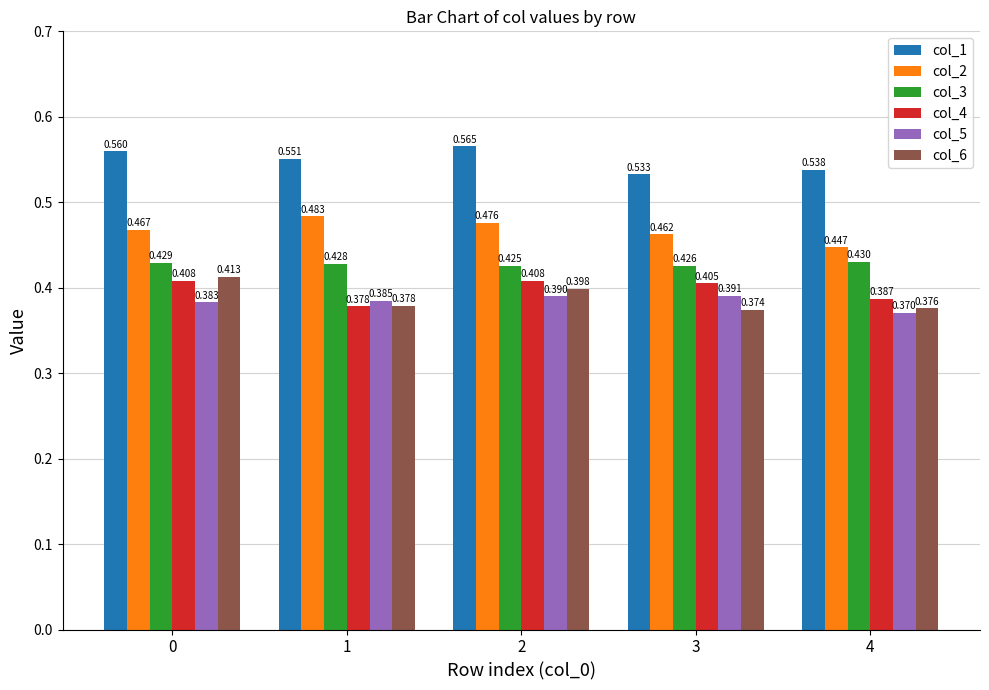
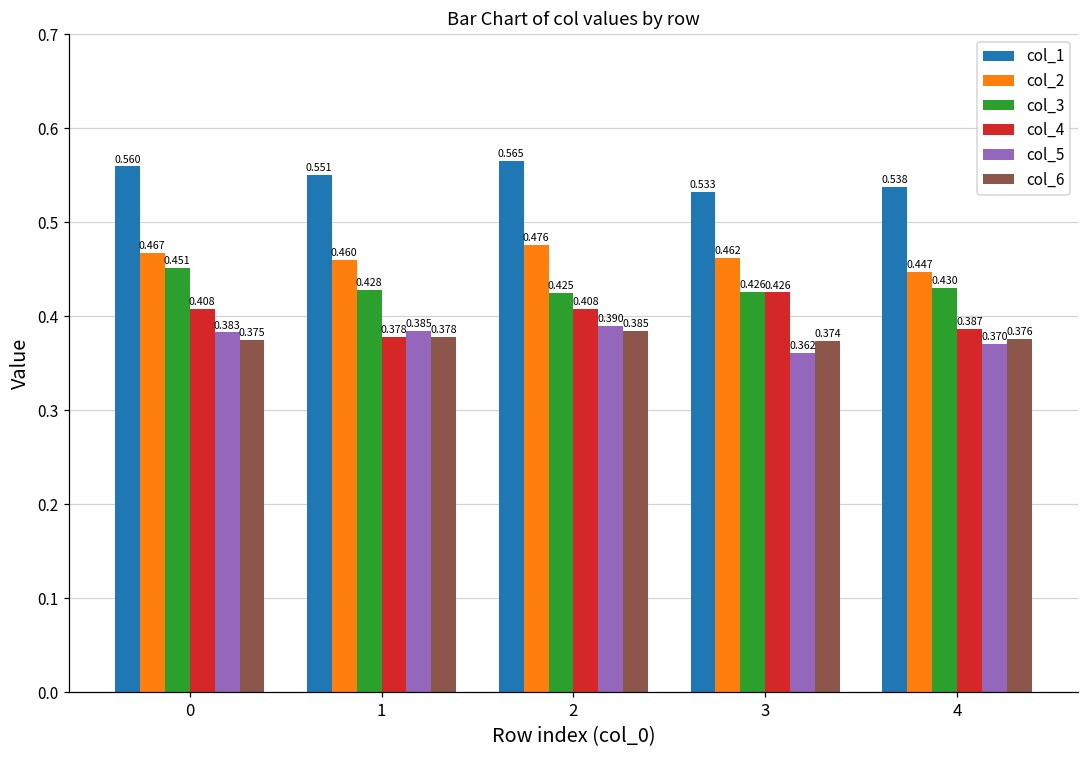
col_3, 0: 0.429 -> 0.451
col_6, 0: 0.413 -> 0.375
col_2, 1: 0.483 -> 0.460
col_6, 2: 0.398 -> 0.385
col_4, 3: 0.405 -> 0.426
col_5, 3: 0.391 -> 0.362
